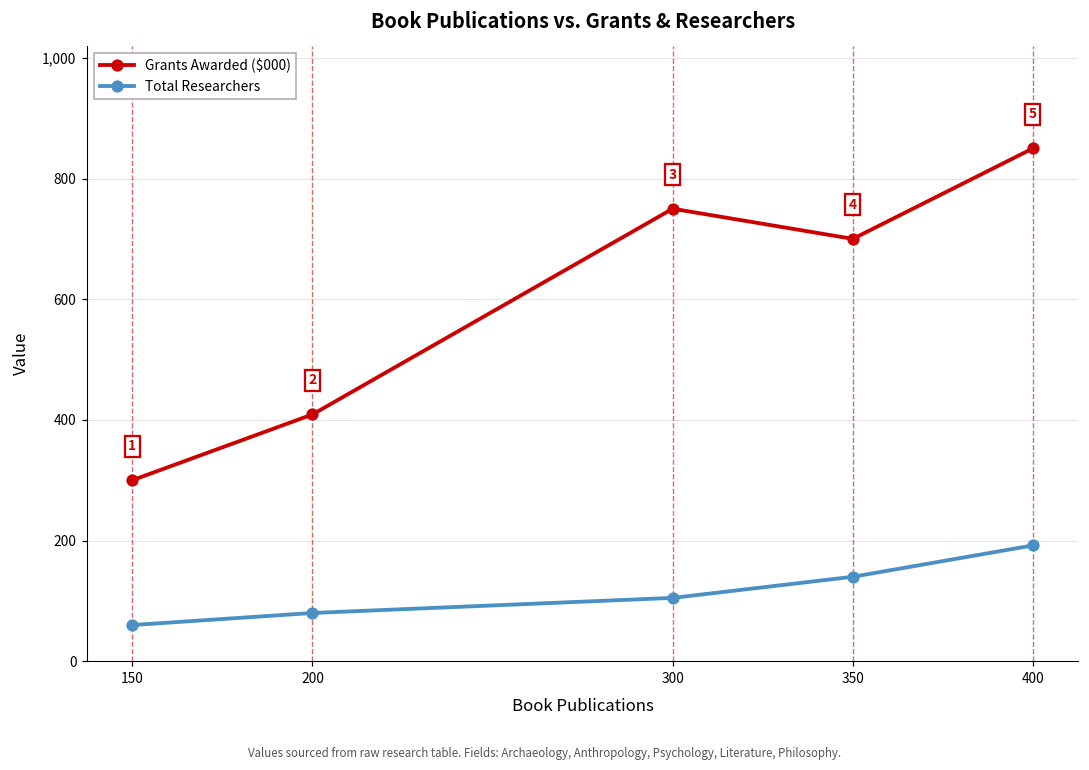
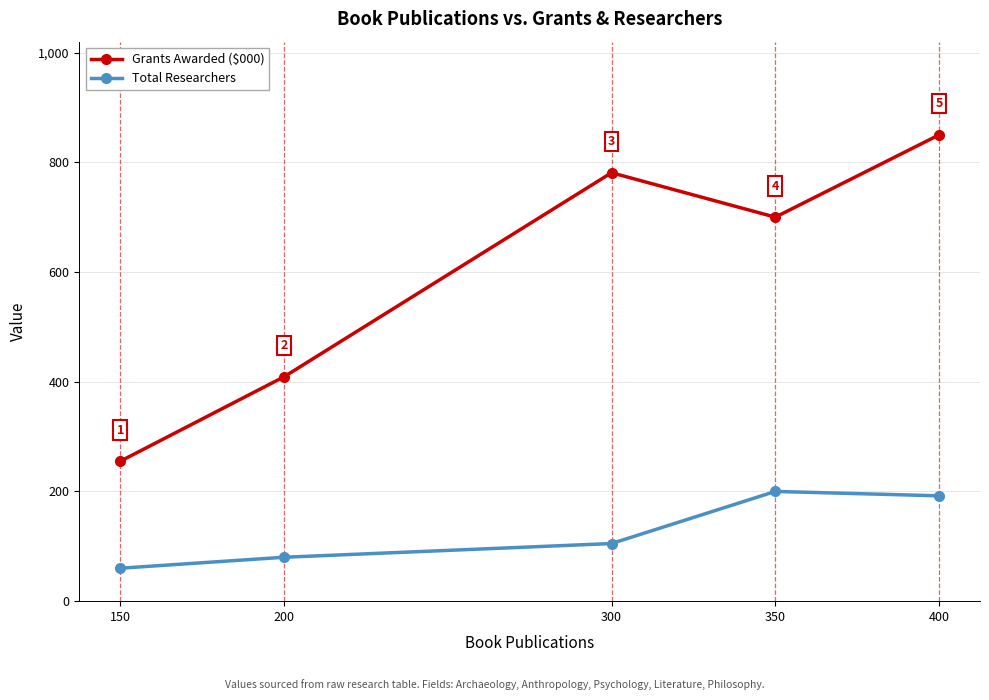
Grants Awarded ($000), 150: 300 -> 260
Grants Awarded ($000), 300: 750 -> 780
Total Researchers, 350: 140 -> 200
